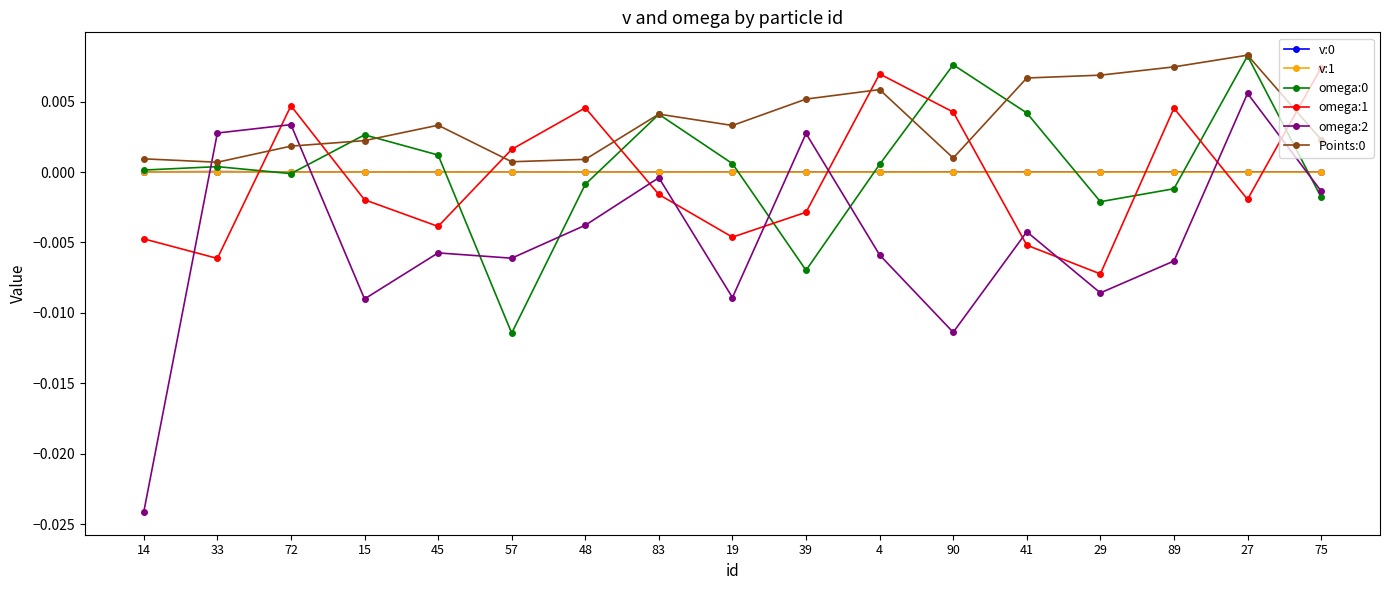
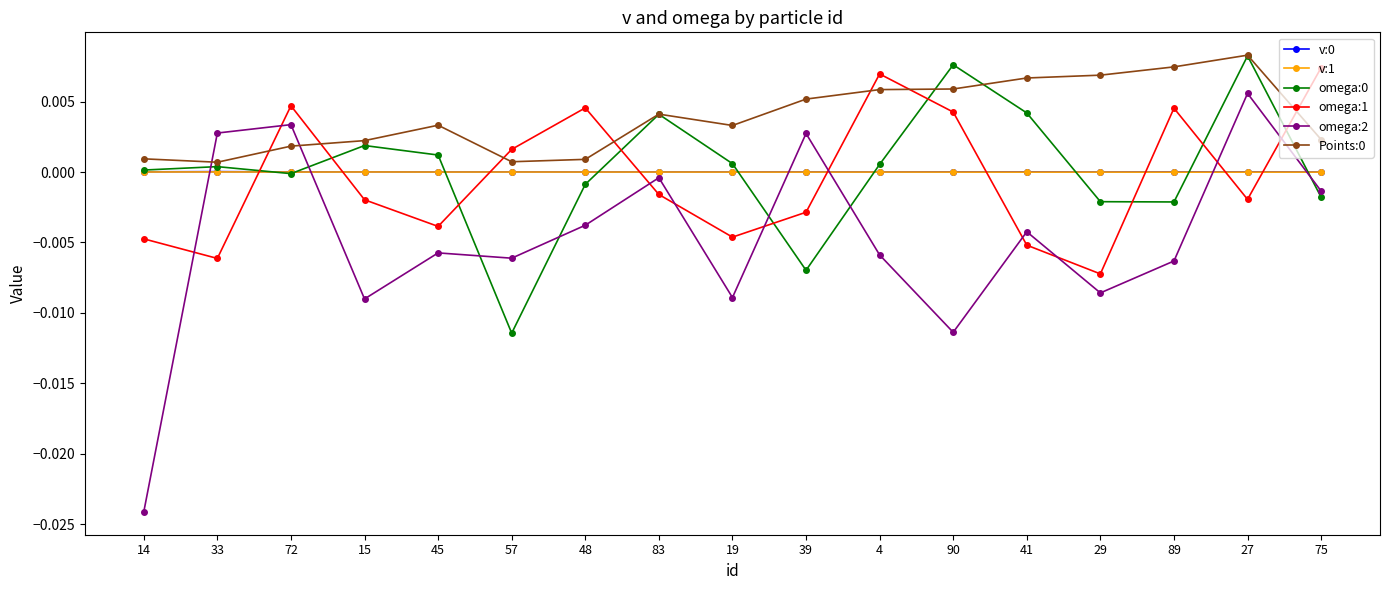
omega:0, 15: 0.0026 -> 0.0019
Points:0, 90: 0.0010 -> 0.0059
omega:0, 89: -0.0012 -> -0.0021
